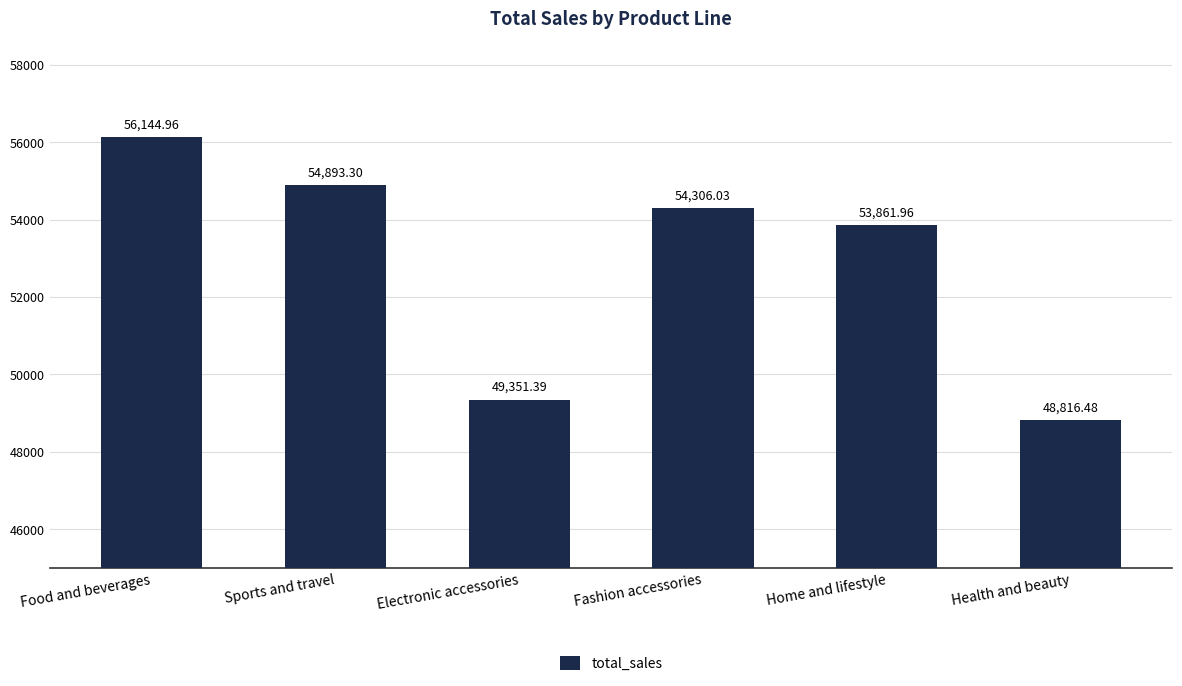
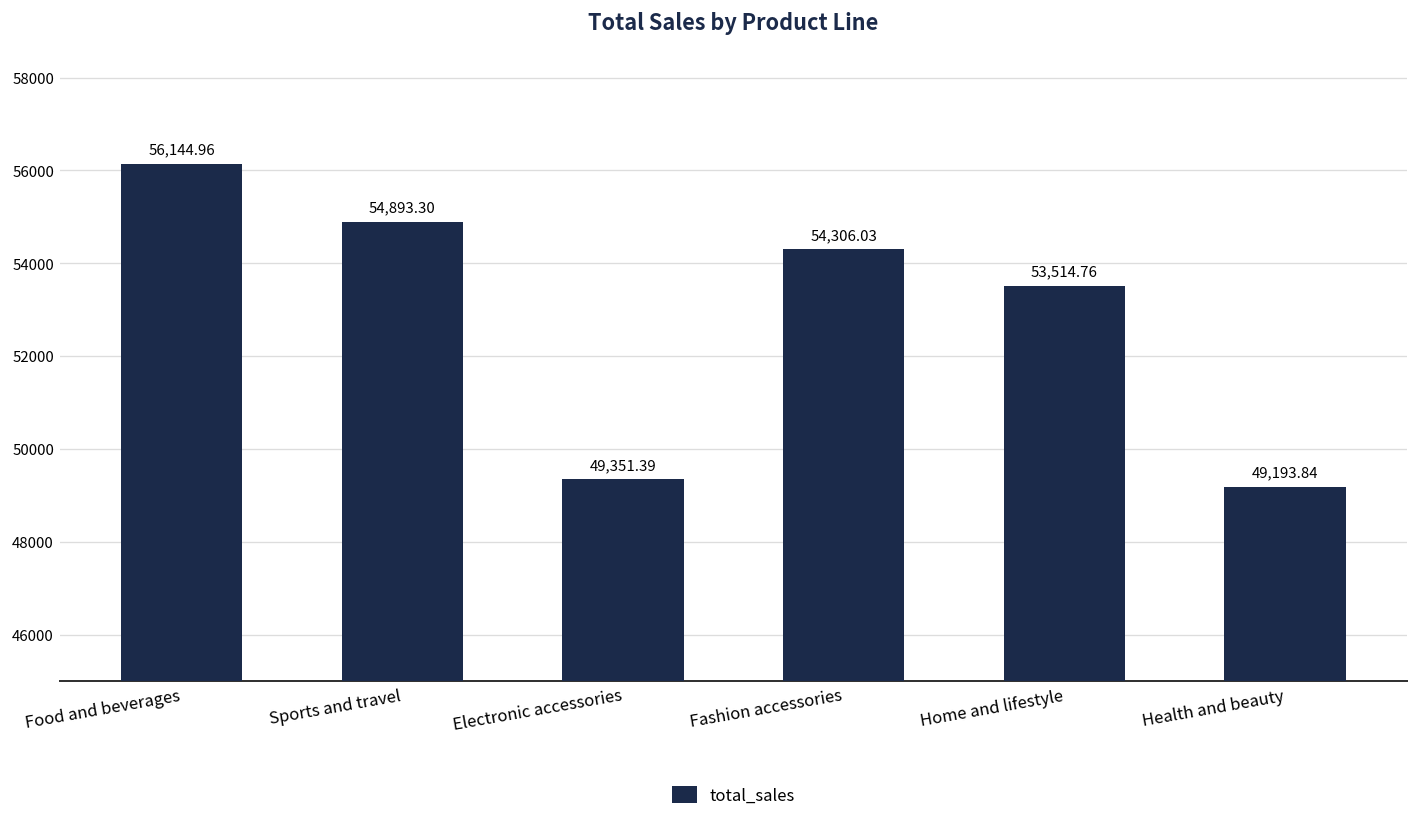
Home and lifestyle: 53,861.96 -> 53,514.76
Health and beauty: 48,816.48 -> 49,193.84
